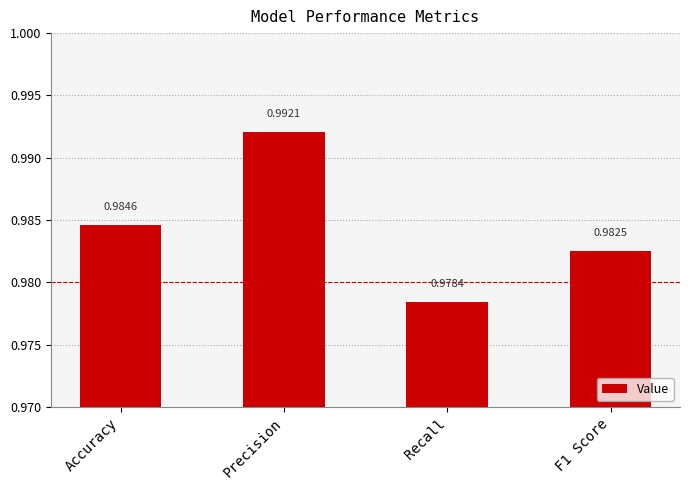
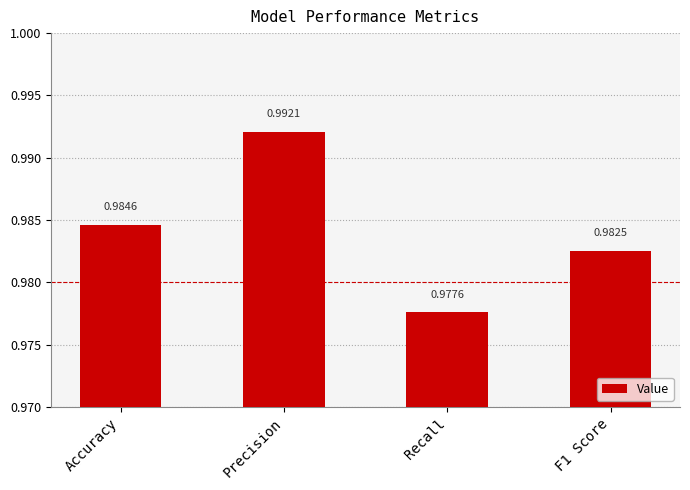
Recall: 0.9784 -> 0.9776
